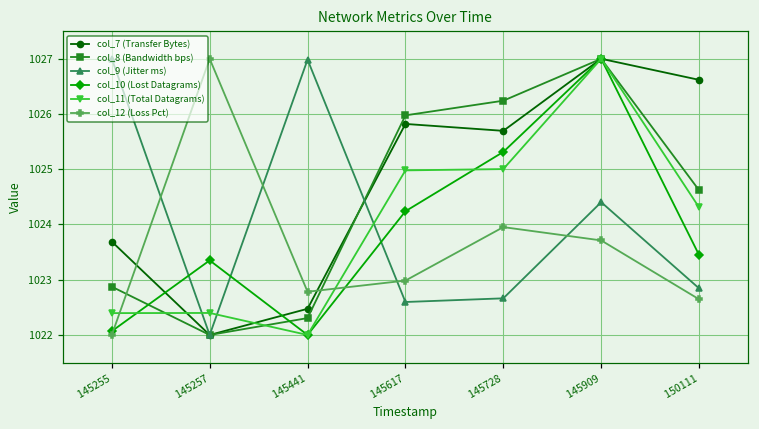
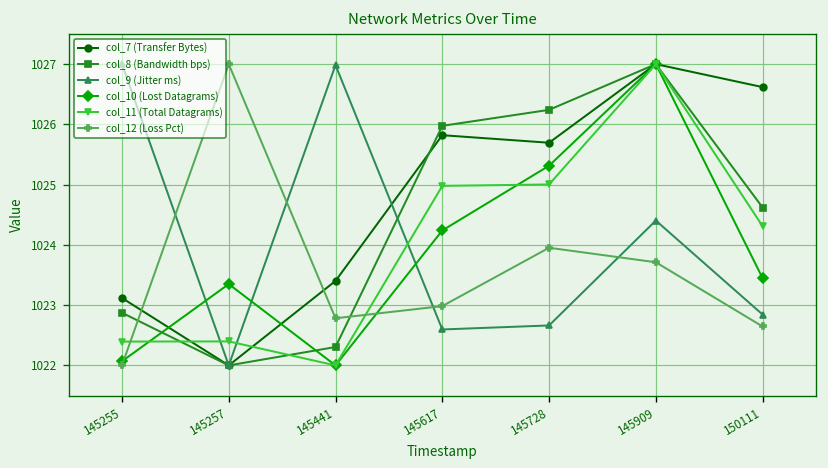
col_7 (Transfer Bytes), 145255: 1023.7 -> 1023.1
col_7 (Transfer Bytes), 145441: 1022.5 -> 1023.4
